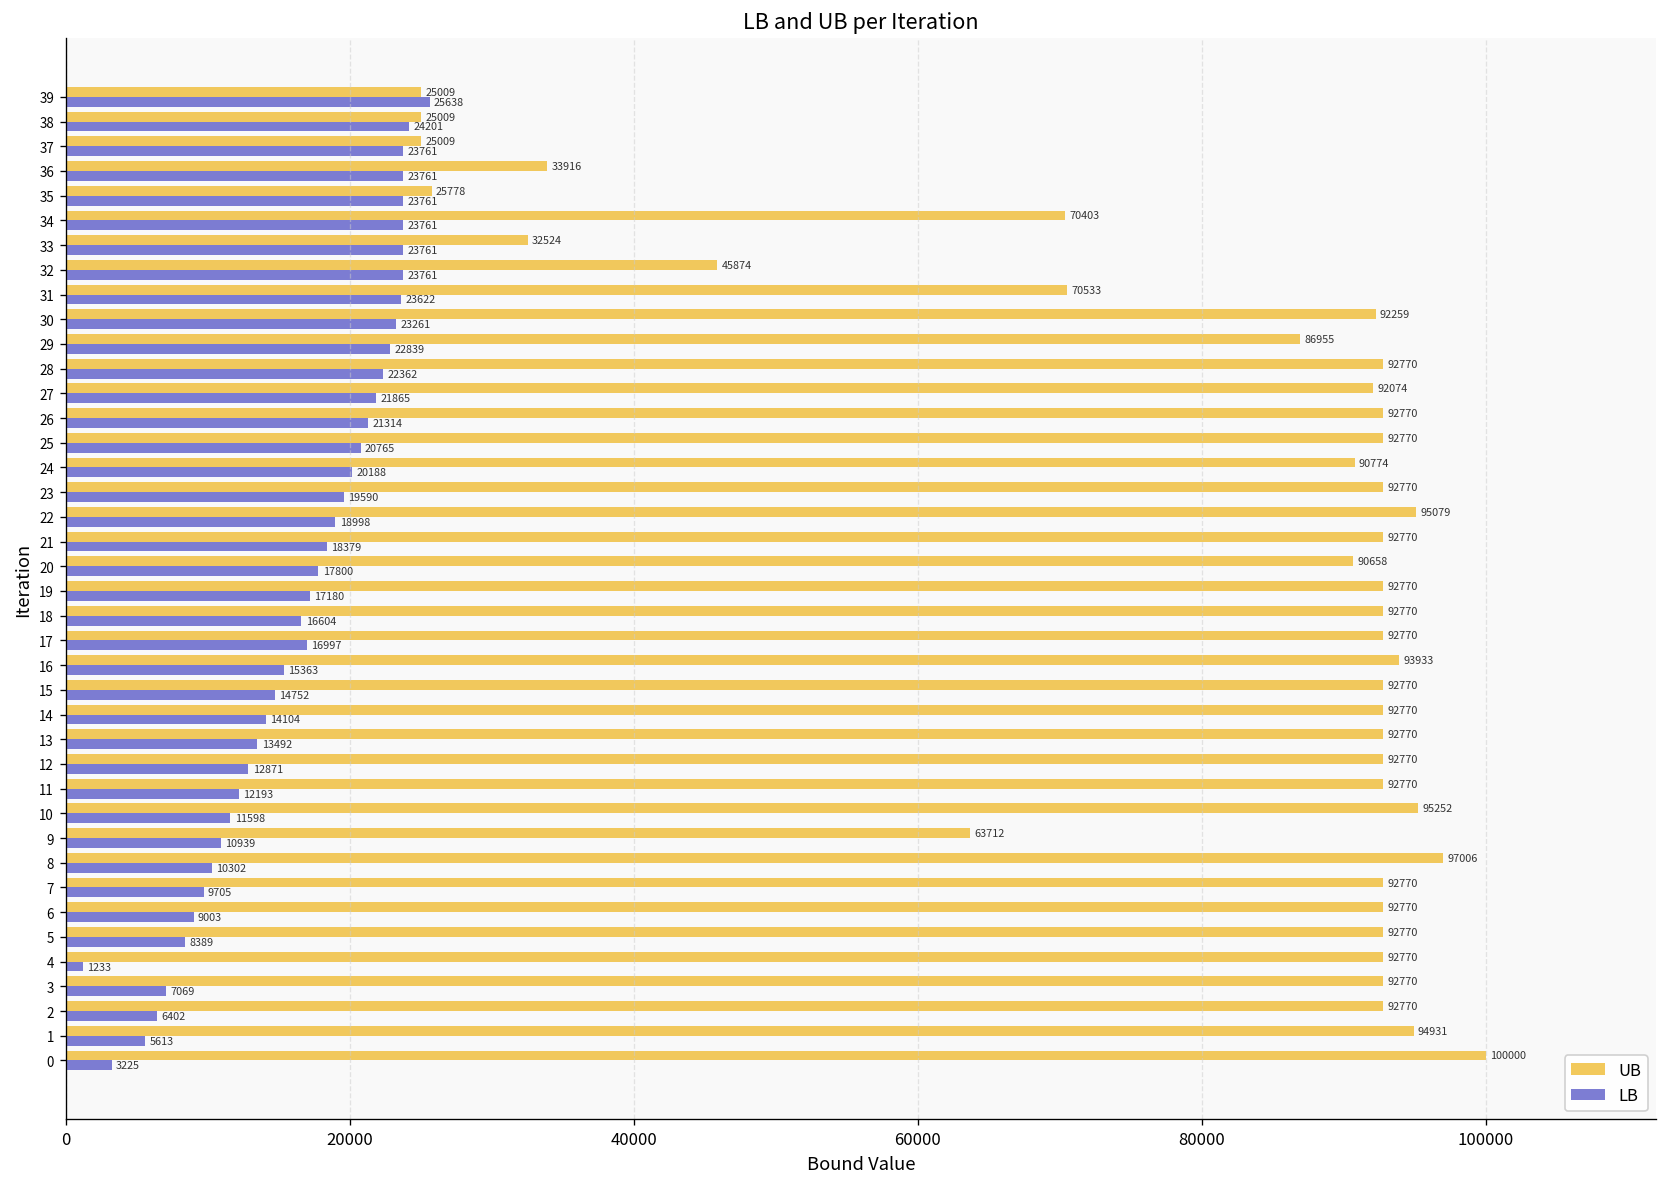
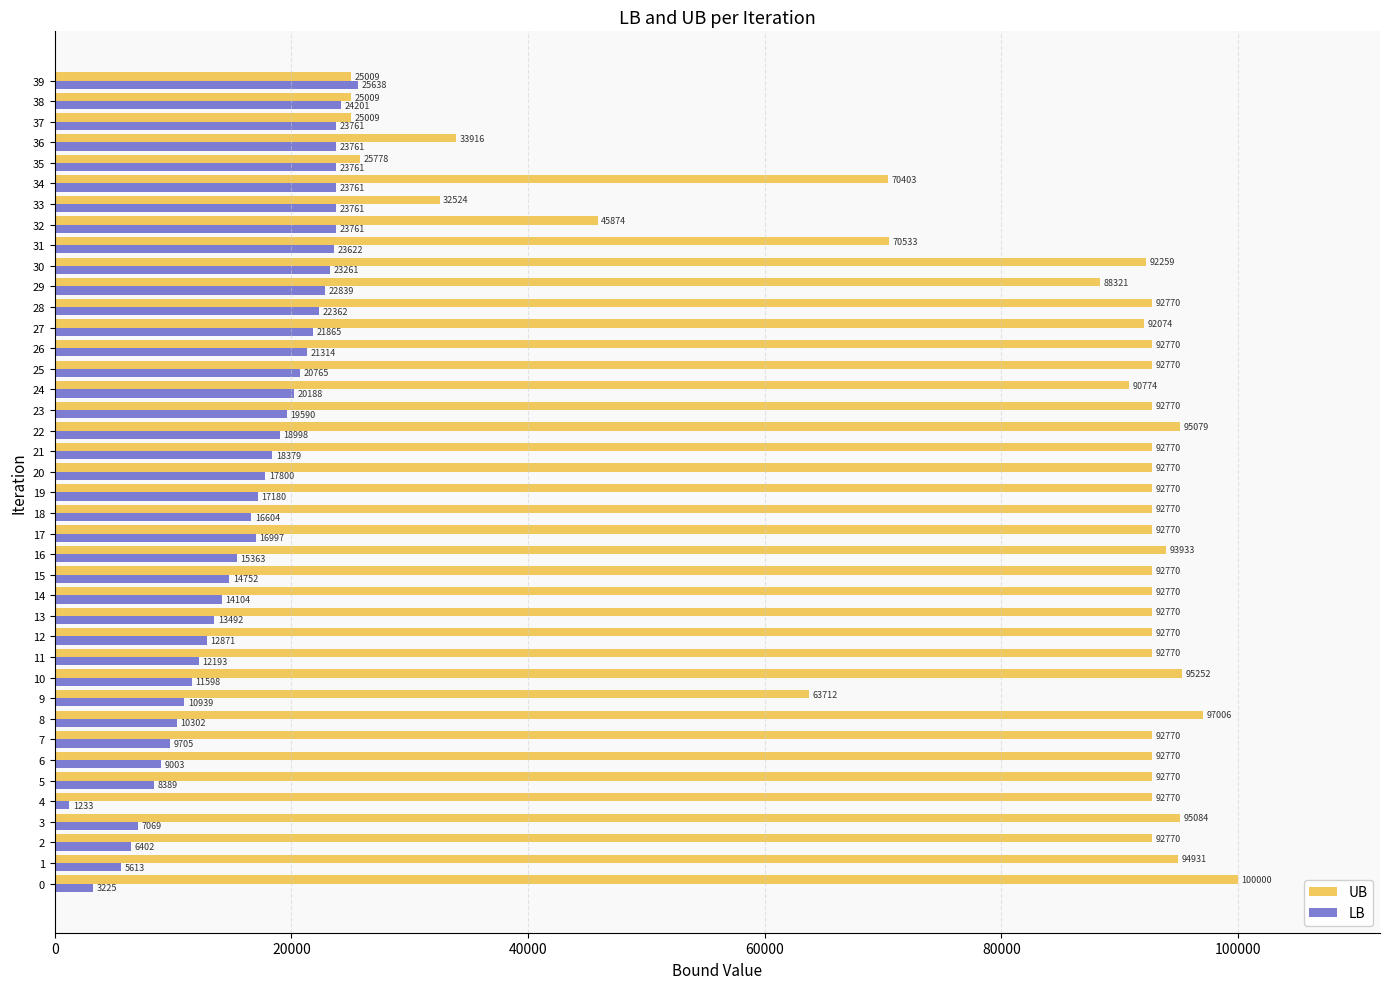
UB, 29: 86955 -> 88321
UB, 20: 90658 -> 92770
UB, 3: 92770 -> 95084
